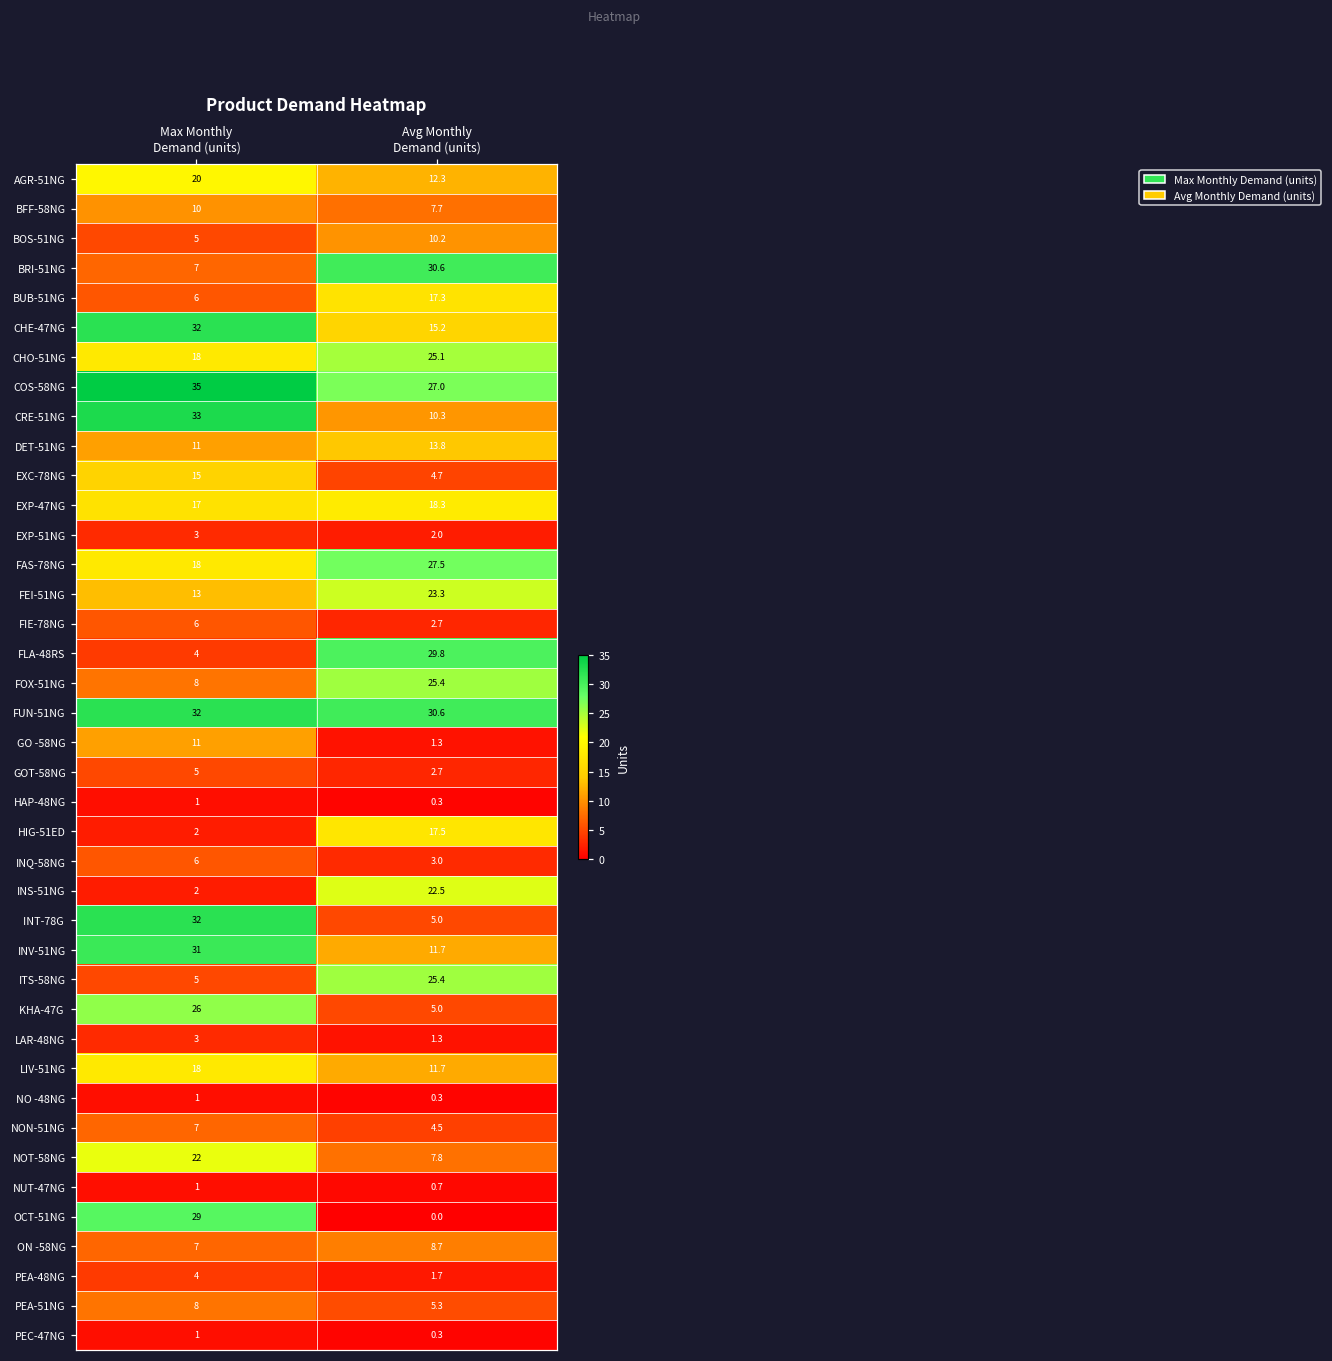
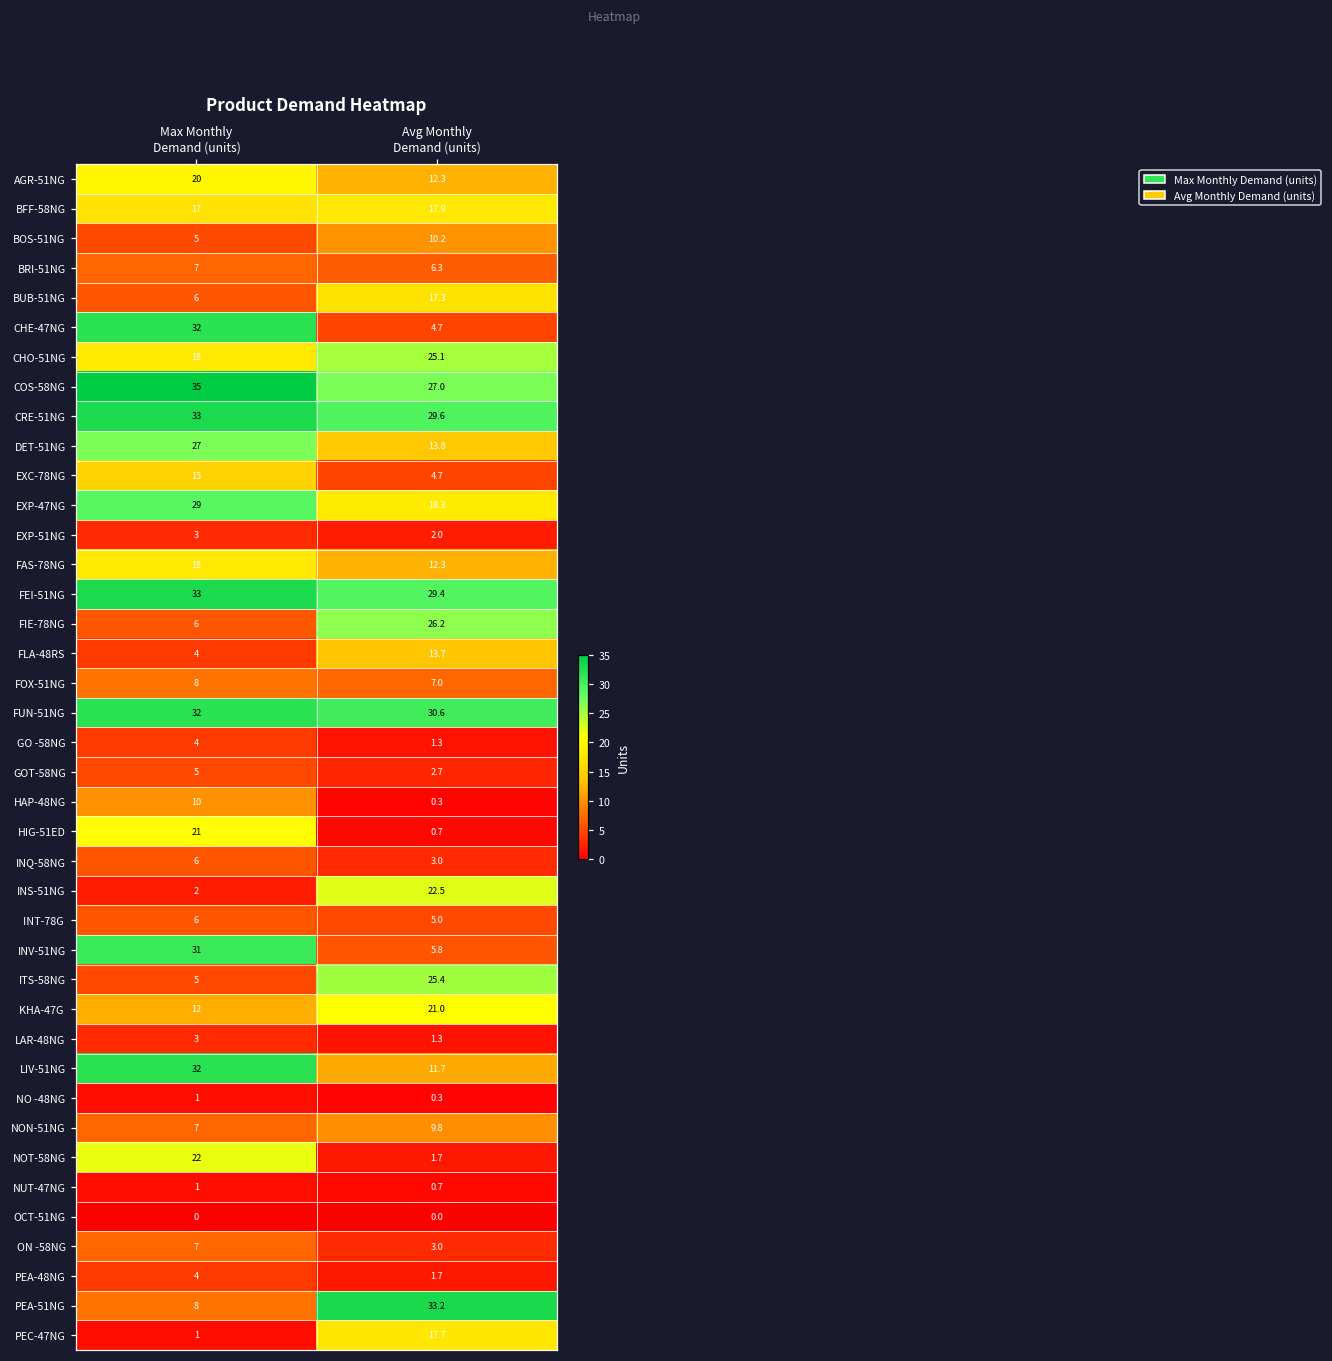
BFF-58NG, Max Monthly Demand (units): 10 -> 17
BFF-58NG, Avg Monthly Demand (units): 7.7 -> 17.9
BRI-51NG, Avg Monthly Demand (units): 30.6 -> 6.3
CHE-47NG, Avg Monthly Demand (units): 15.2 -> 4.7
CRE-51NG, Avg Monthly Demand (units): 10.3 -> 29.6
DET-51NG, Max Monthly Demand (units): 11 -> 27
EXP-47NG, Max Monthly Demand (units): 17 -> 29
FAS-78NG, Avg Monthly Demand (units): 27.5 -> 12.3
FEI-51NG, Max Monthly Demand (units): 13 -> 33
FEI-51NG, Avg Monthly Demand (units): 23.3 -> 29.4
FIE-78NG, Avg Monthly Demand (units): 2.7 -> 26.2
FLA-48RS, Avg Monthly Demand (units): 29.8 -> 13.7
FOX-51NG, Avg Monthly Demand (units): 25.4 -> 7.0
GO -58NG, Max Monthly Demand (units): 11 -> 4
HAP-48NG, Max Monthly Demand (units): 1 -> 10
HIG-51ED, Max Monthly Demand (units): 2 -> 21
HIG-51ED, Avg Monthly Demand (units): 17.5 -> 0.7
INT-78G, Max Monthly Demand (units): 32 -> 6
INV-51NG, Avg Monthly Demand (units): 11.7 -> 5.8
KHA-47G, Max Monthly Demand (units): 26 -> 12
KHA-47G, Avg Monthly Demand (units): 5.0 -> 21.0
LIV-51NG, Max Monthly Demand (units): 18 -> 32
NON-51NG, Avg Monthly Demand (units): 4.5 -> 9.8
NOT-58NG, Avg Monthly Demand (units): 7.8 -> 1.7
OCT-51NG, Max Monthly Demand (units): 29 -> 0
ON -58NG, Avg Monthly Demand (units): 8.7 -> 3.0
PEA-51NG, Avg Monthly Demand (units): 5.3 -> 33.2
PEC-47NG, Avg Monthly Demand (units): 0.3 -> 17.7
